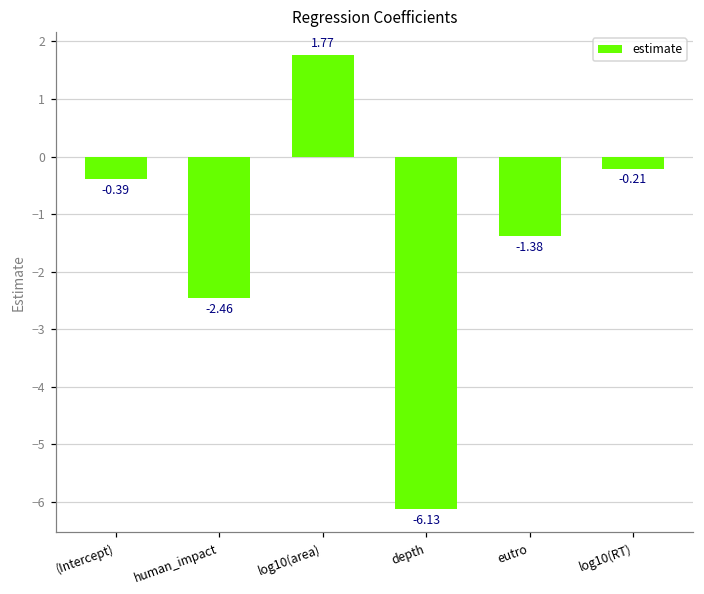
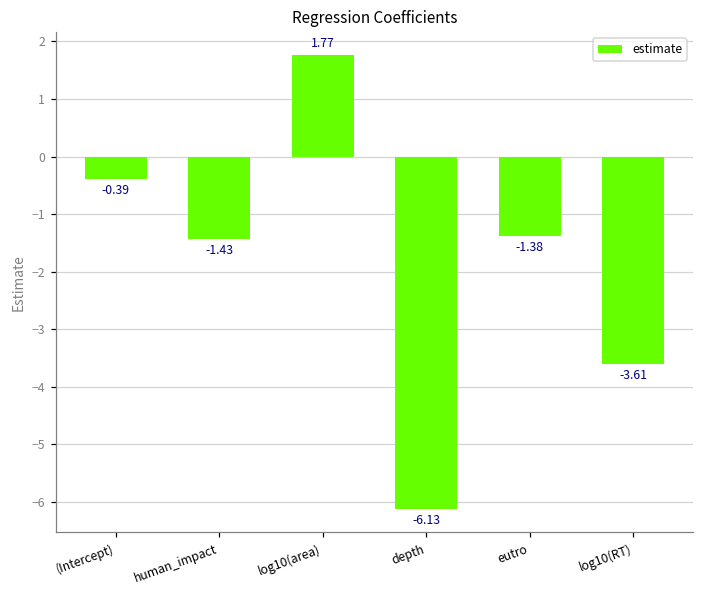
human_impact: -2.46 -> -1.43
log10(RT): -0.21 -> -3.61
